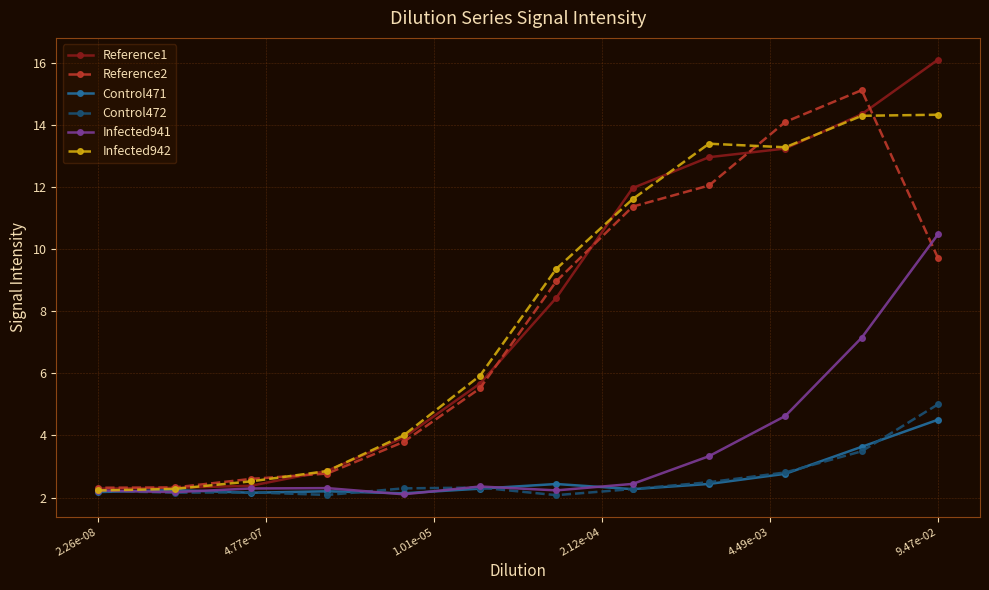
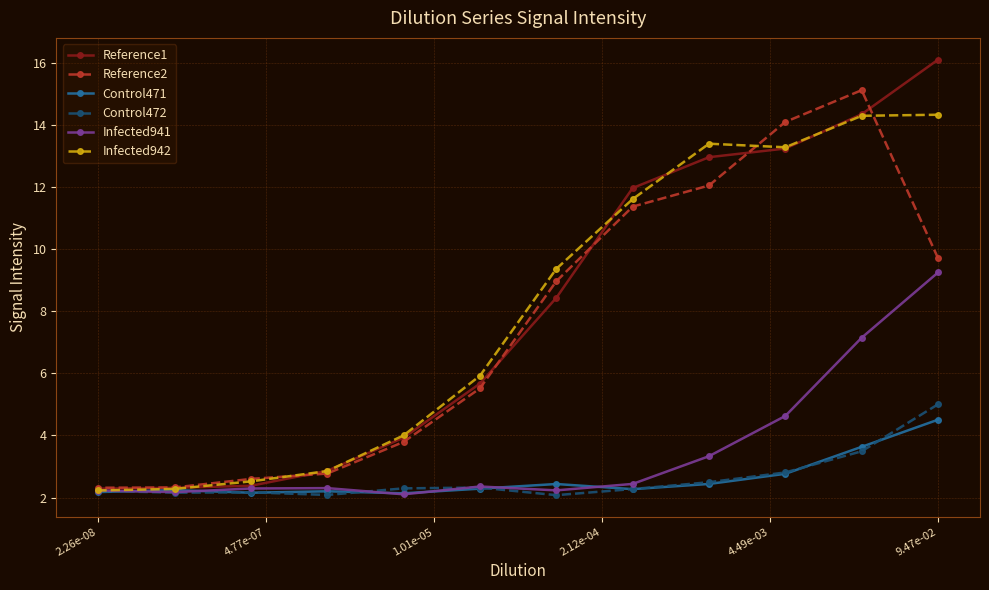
Infected941, 9.47e-02: 10.5 -> 9.3
